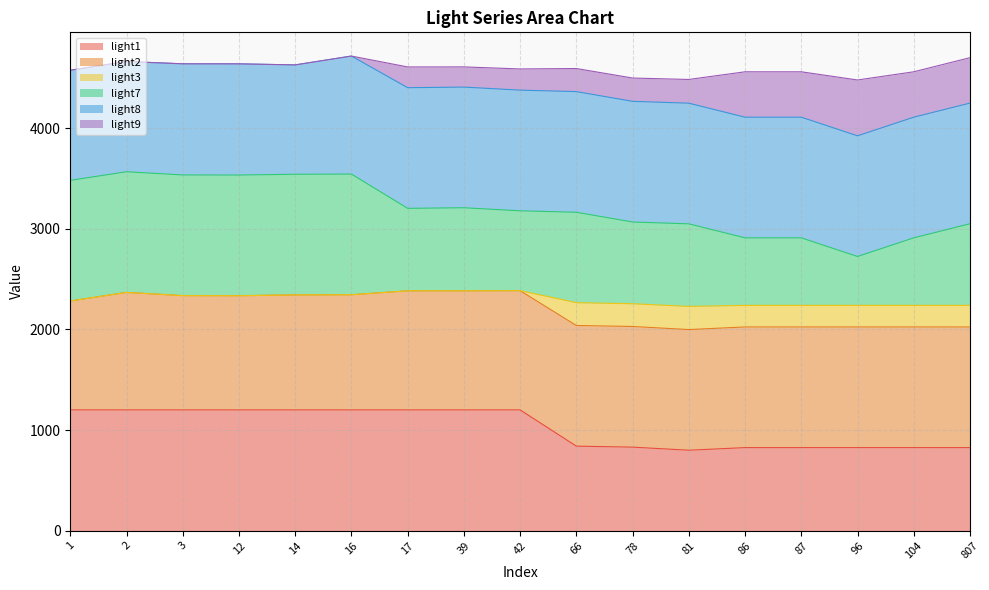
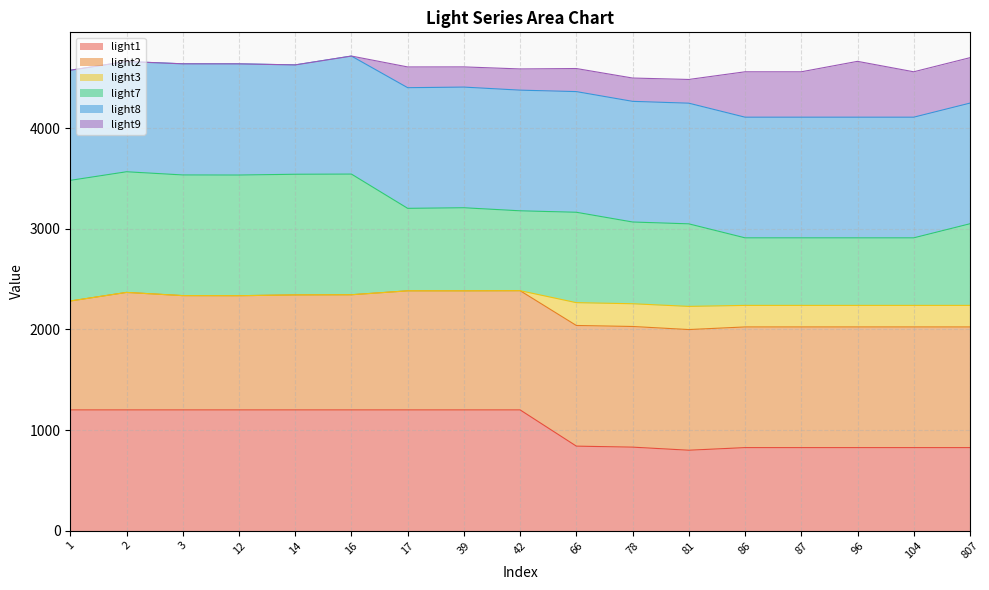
light7, 96: 490 -> 670
